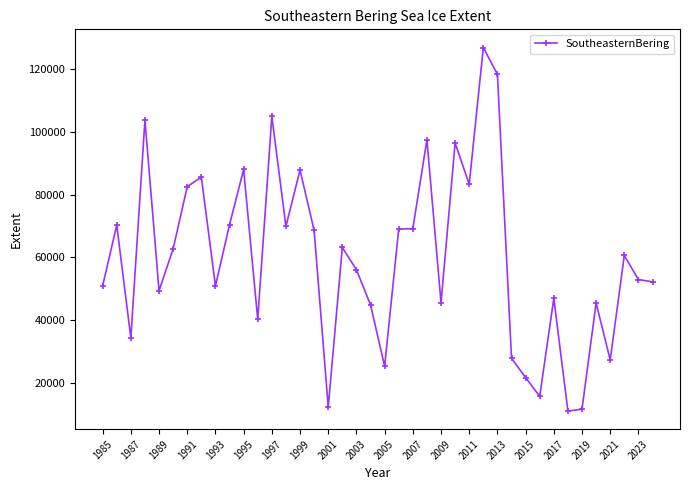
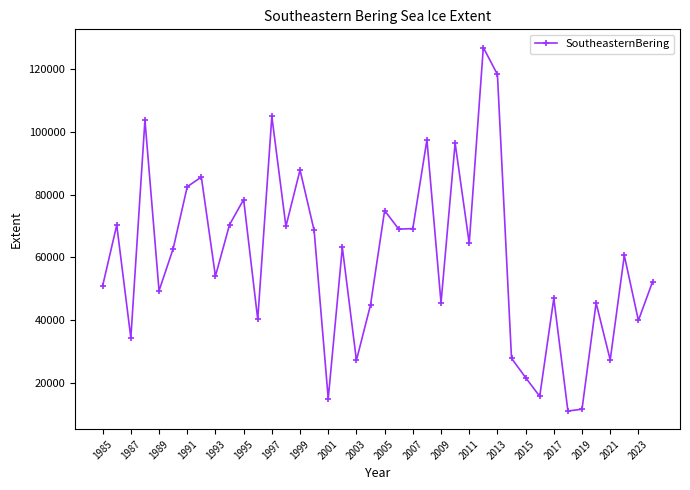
1993: 51000 -> 54000
1995: 88000 -> 78000
2001: 12000 -> 15000
2003: 56000 -> 27000
2005: 25000 -> 75000
2011: 83000 -> 65000
2023: 53000 -> 40000
